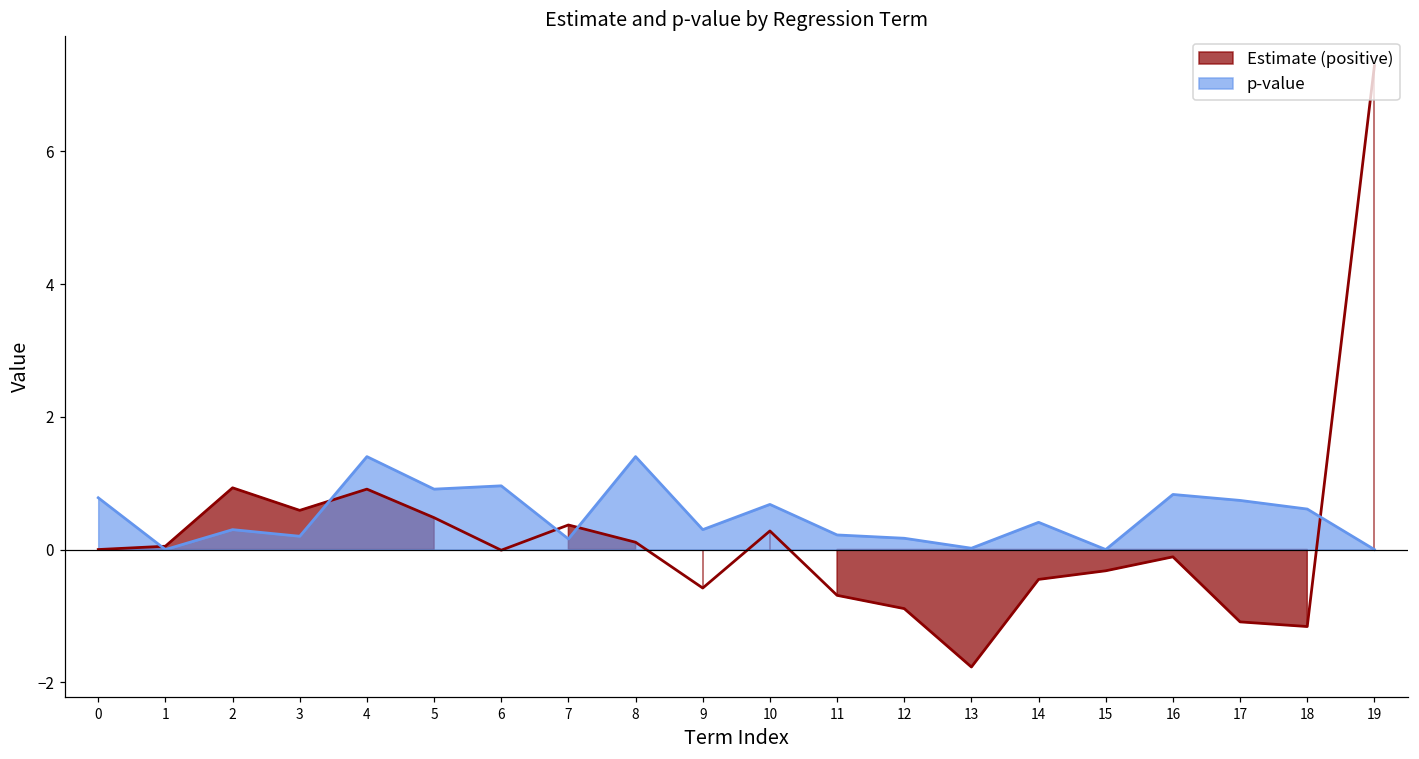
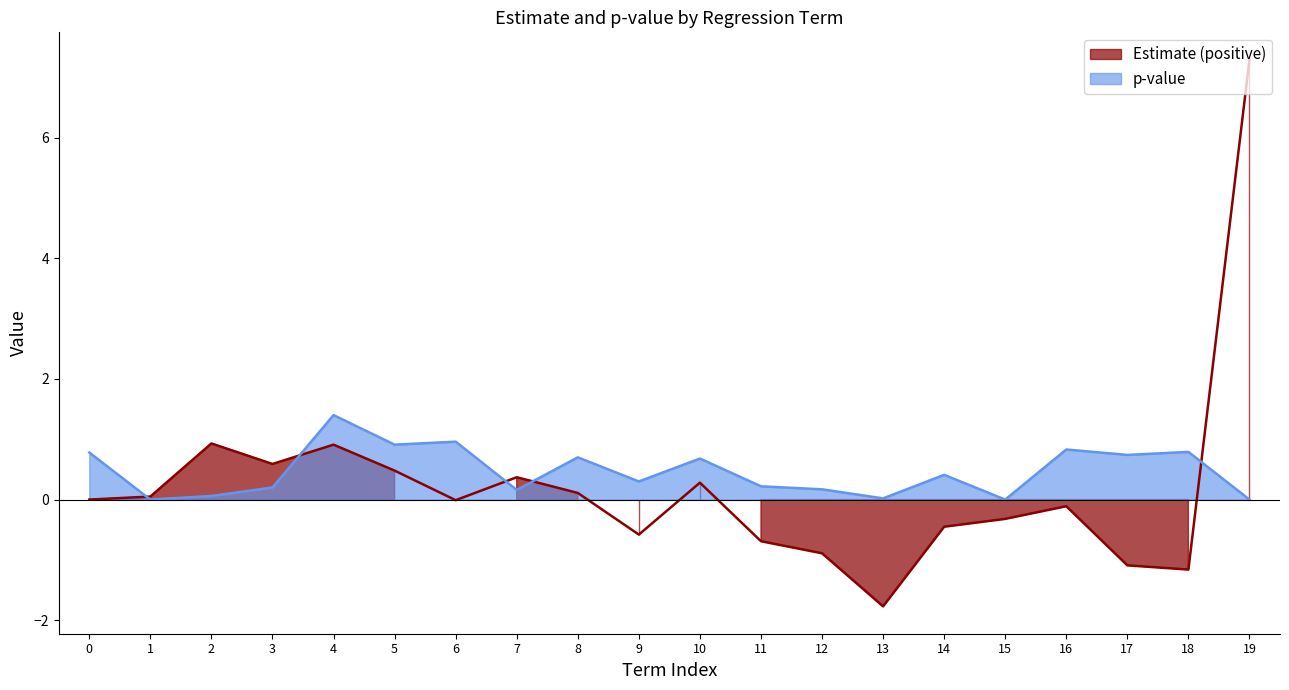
p-value, 2: 0.3 -> 0.1
p-value, 8: 1.4 -> 0.7
p-value, 18: 0.6 -> 0.8
